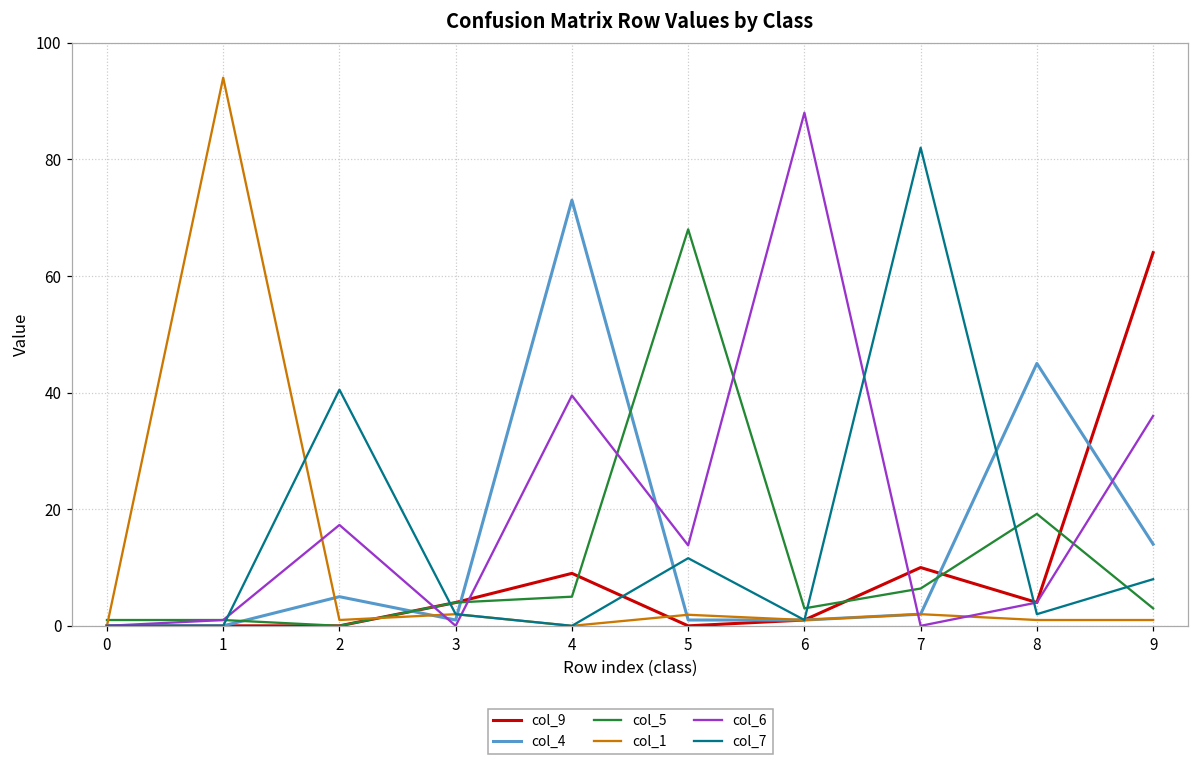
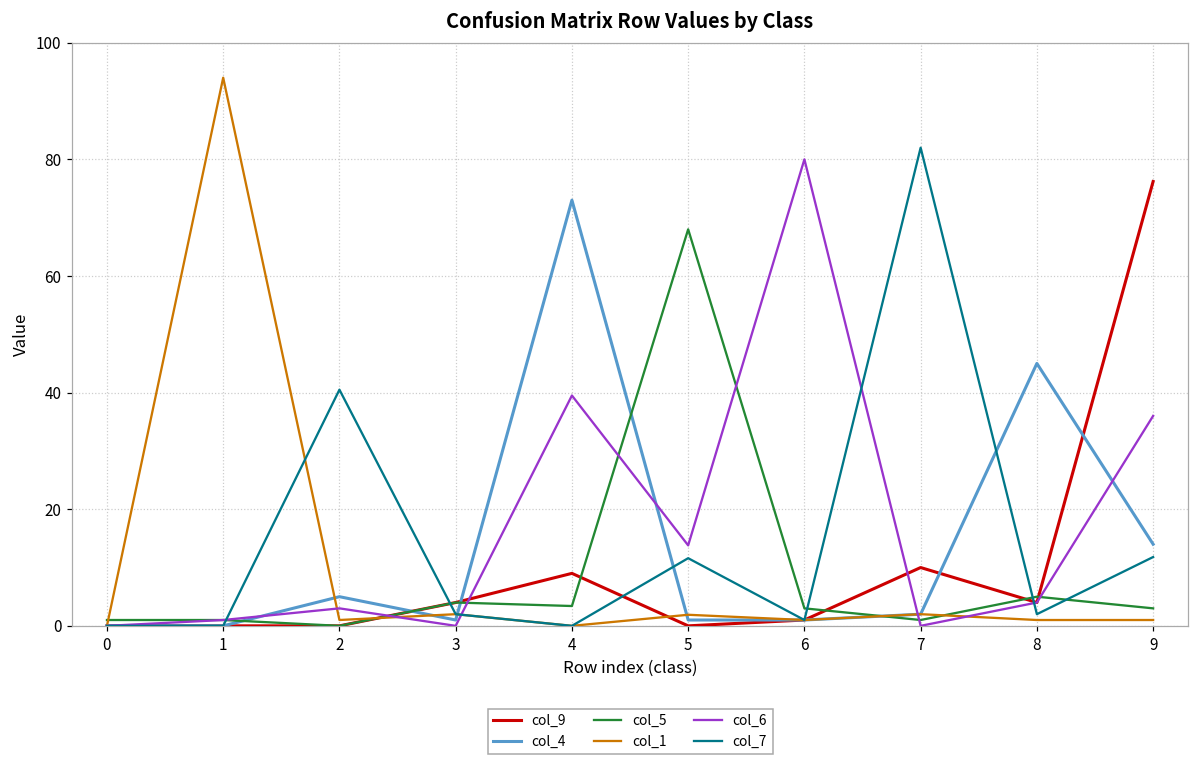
col_6, 2: 17 -> 3
col_5, 4: 5 -> 3
col_6, 6: 88 -> 80
col_5, 7: 6 -> 1
col_5, 8: 19 -> 5
col_9, 9: 64 -> 76
col_7, 9: 8 -> 12
